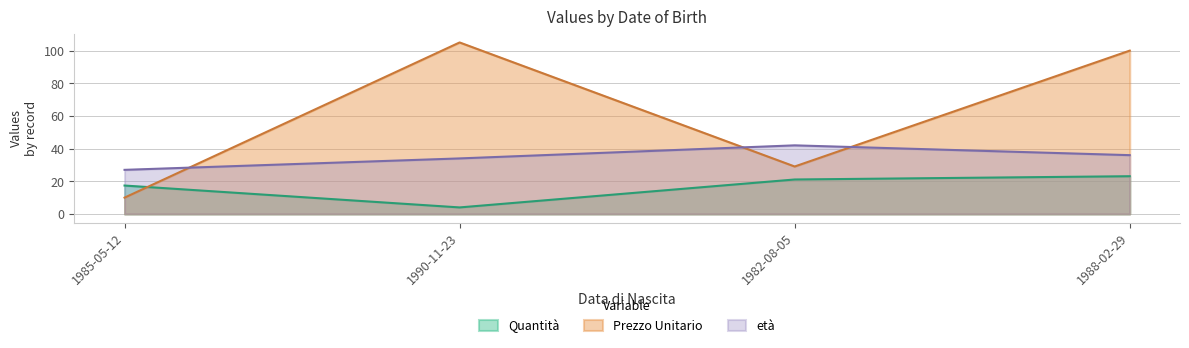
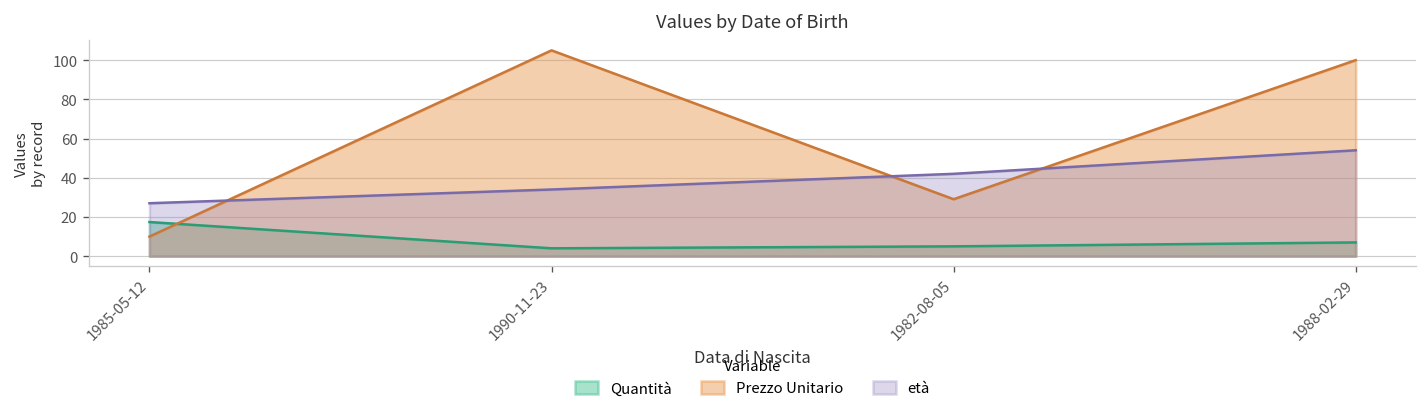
Quantità, 1982-08-05: 21 -> 5
Quantità, 1988-02-29: 23 -> 7
età, 1988-02-29: 36 -> 54
